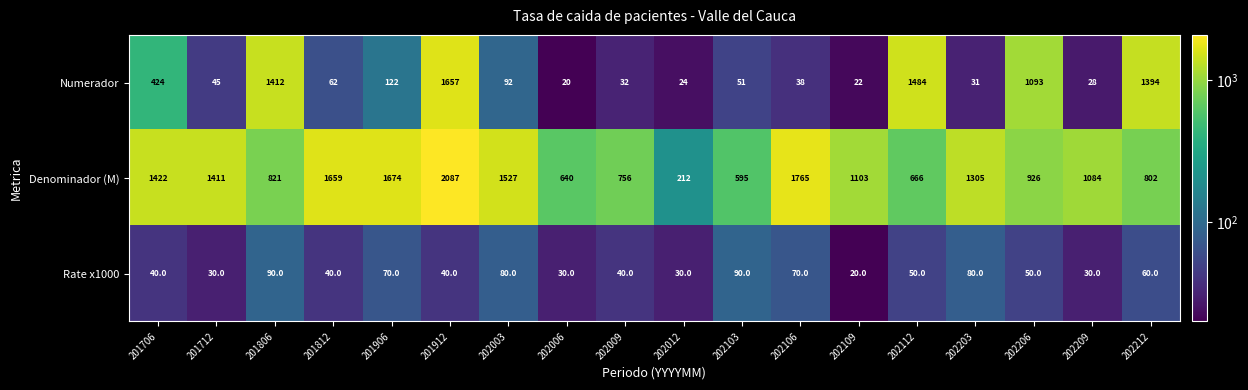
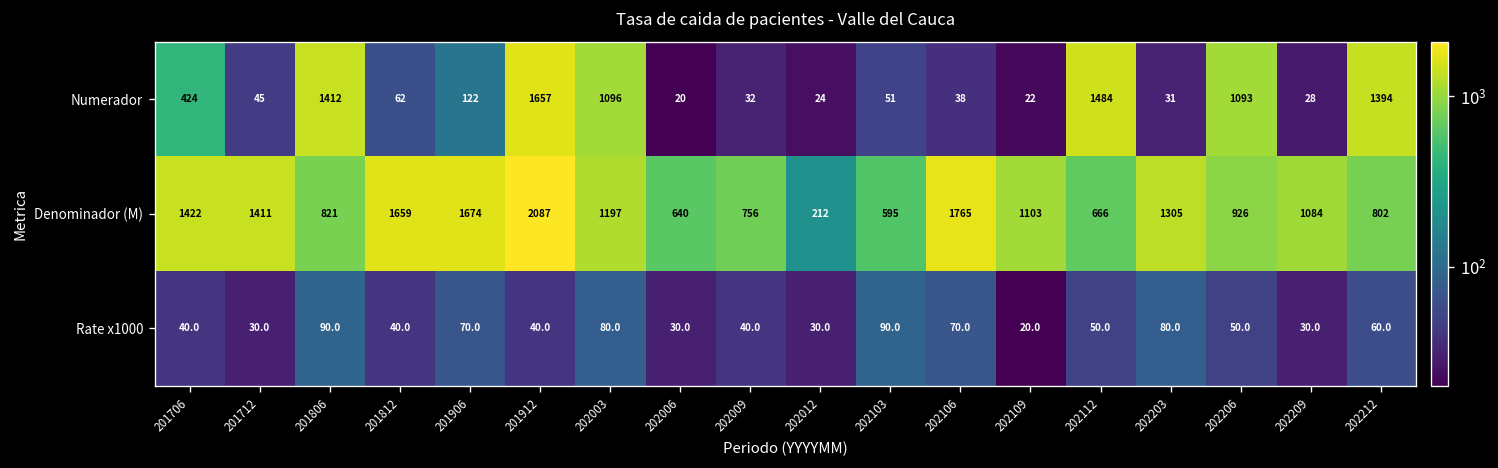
Numerador, 202003: 92 -> 1096
Denominador (M), 202003: 1527 -> 1197
